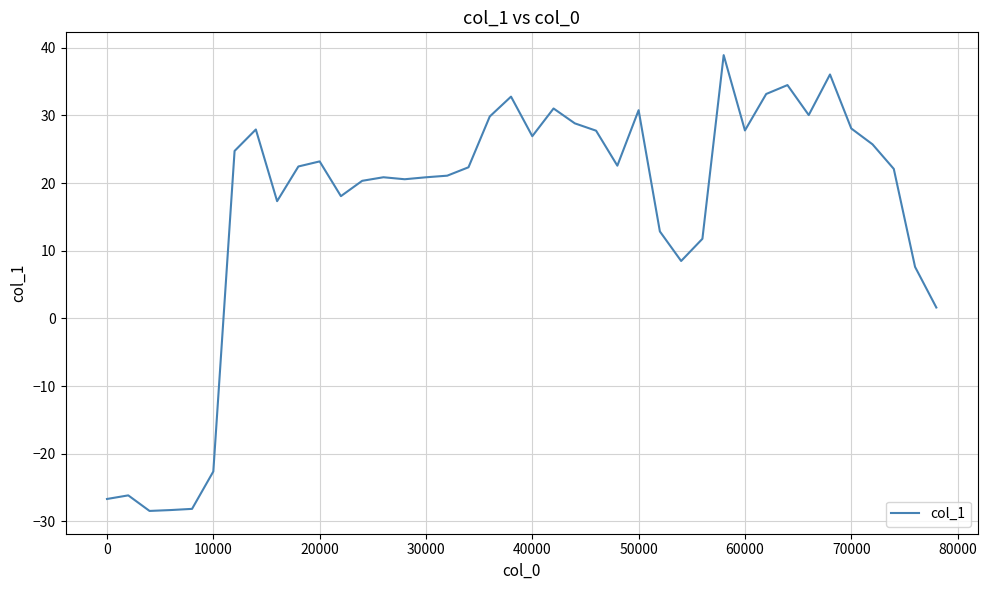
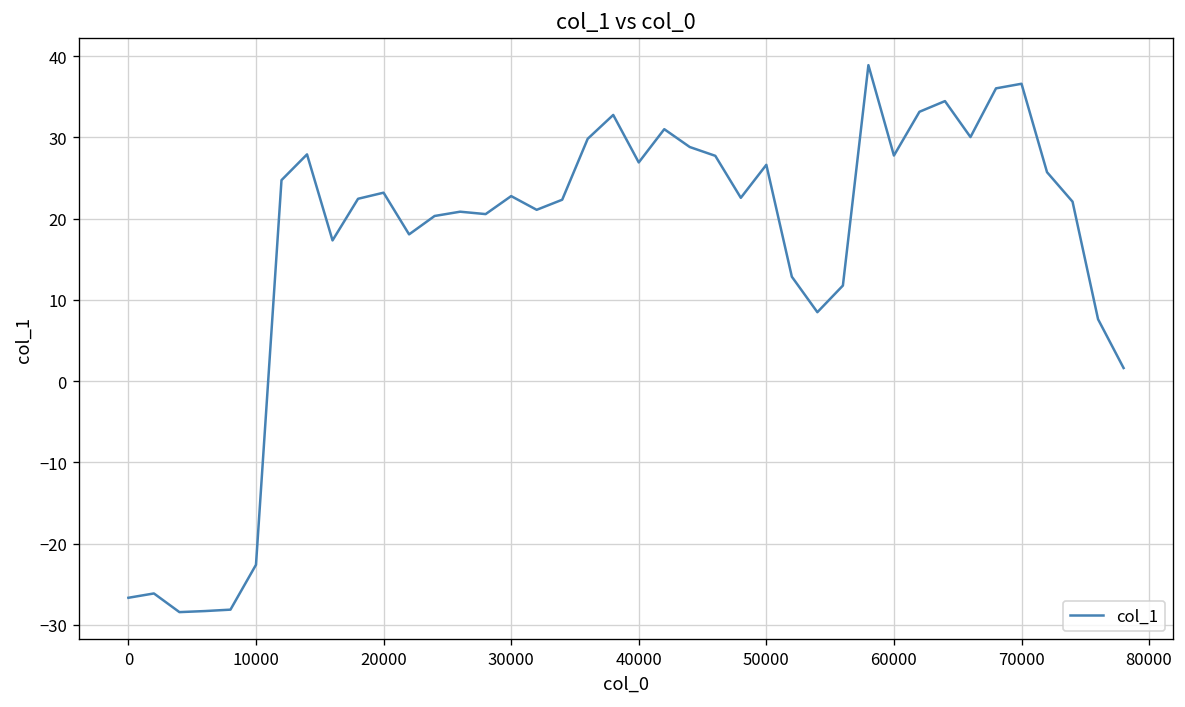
30000: 21 -> 23
50000: 31 -> 27
70000: 28 -> 37
